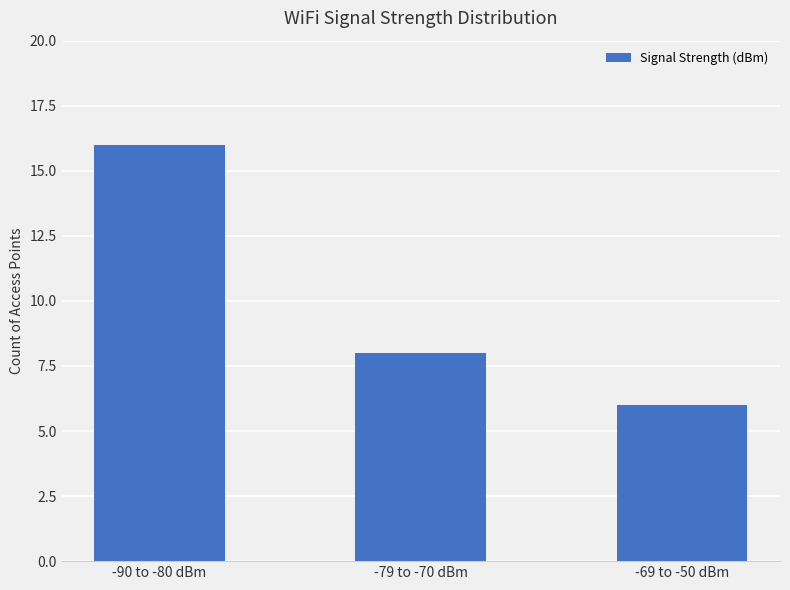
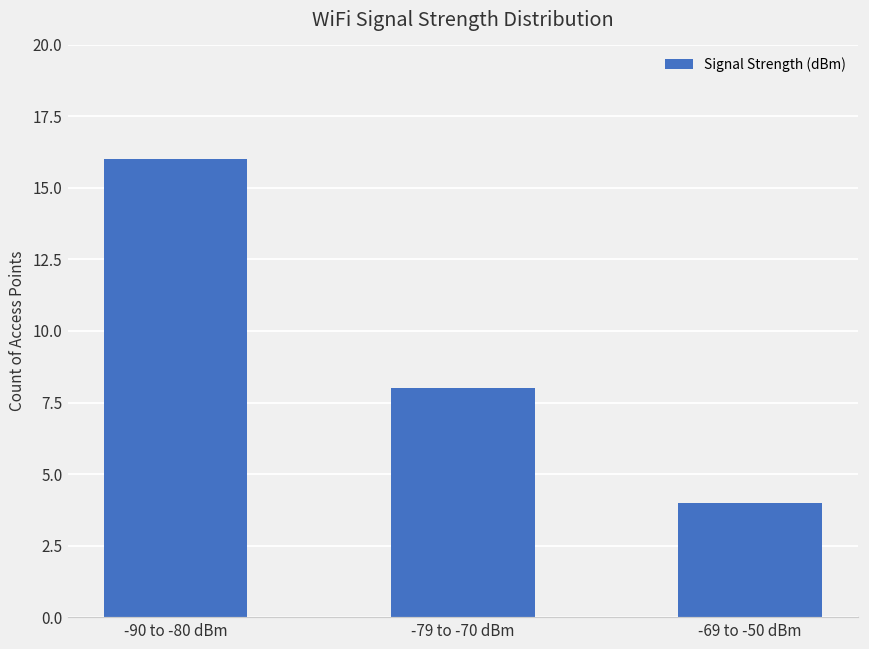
-69 to -50 dBm: 6 -> 4
